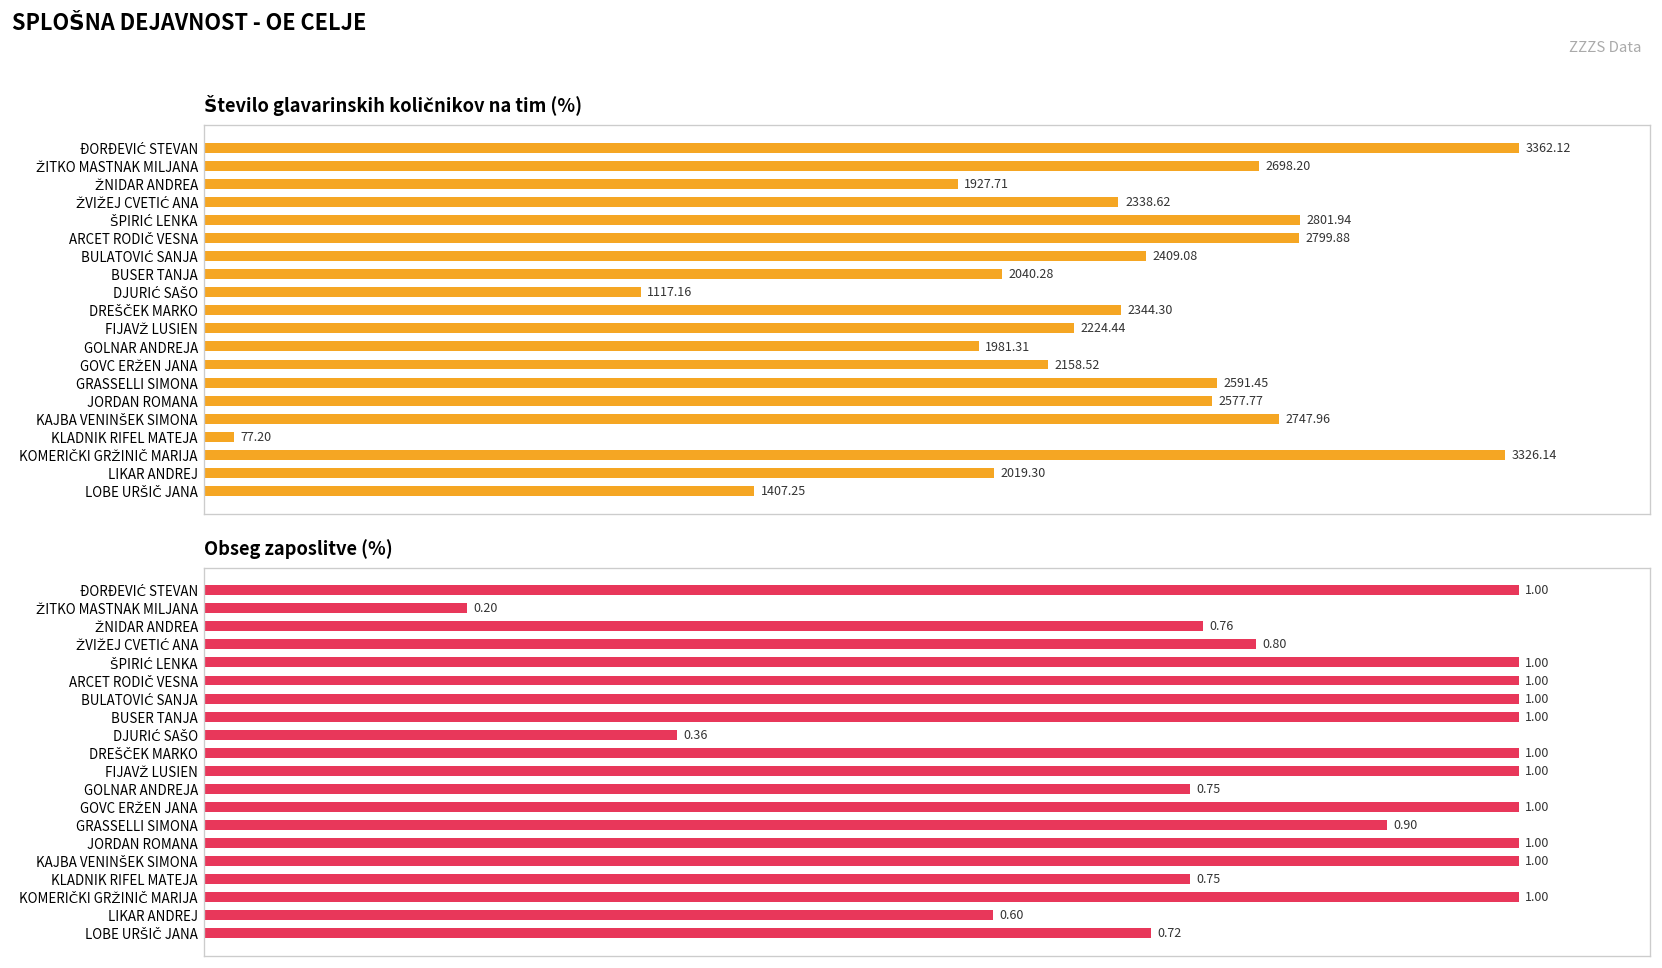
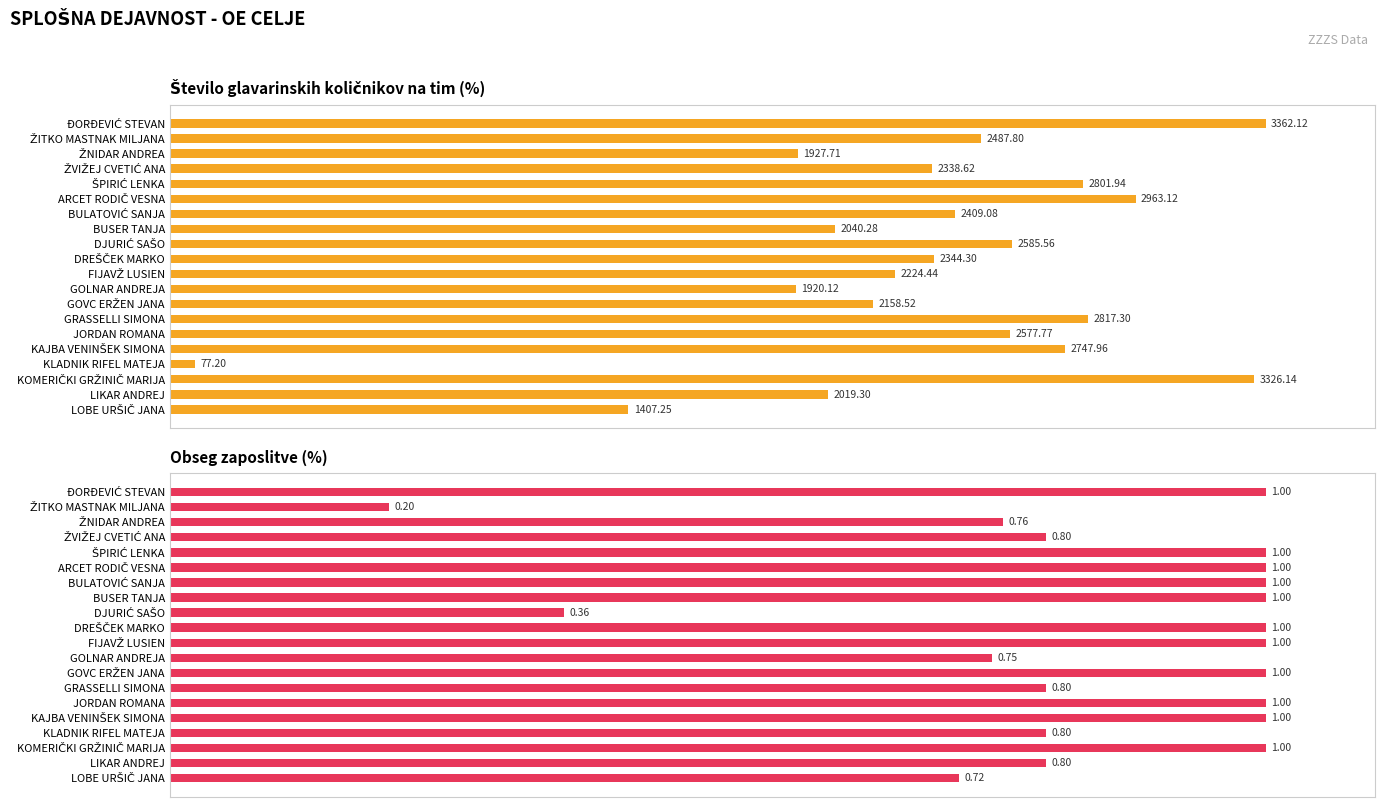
Število glavarinskih količnikov na tim (%), ŽITKO MASTNAK MILJANA: 2698.20 -> 2487.80
Število glavarinskih količnikov na tim (%), ARCET RODIČ VESNA: 2799.88 -> 2963.12
Število glavarinskih količnikov na tim (%), DJURIĆ SAŠO: 1117.16 -> 2585.56
Število glavarinskih količnikov na tim (%), GOLNAR ANDREJA: 1981.31 -> 1920.12
Število glavarinskih količnikov na tim (%), GRASSELLI SIMONA: 2591.45 -> 2817.30
Obseg zaposlitve (%), GRASSELLI SIMONA: 0.90 -> 0.80
Obseg zaposlitve (%), KLADNIK RIFEL MATEJA: 0.75 -> 0.80
Obseg zaposlitve (%), LIKAR ANDREJ: 0.60 -> 0.80
